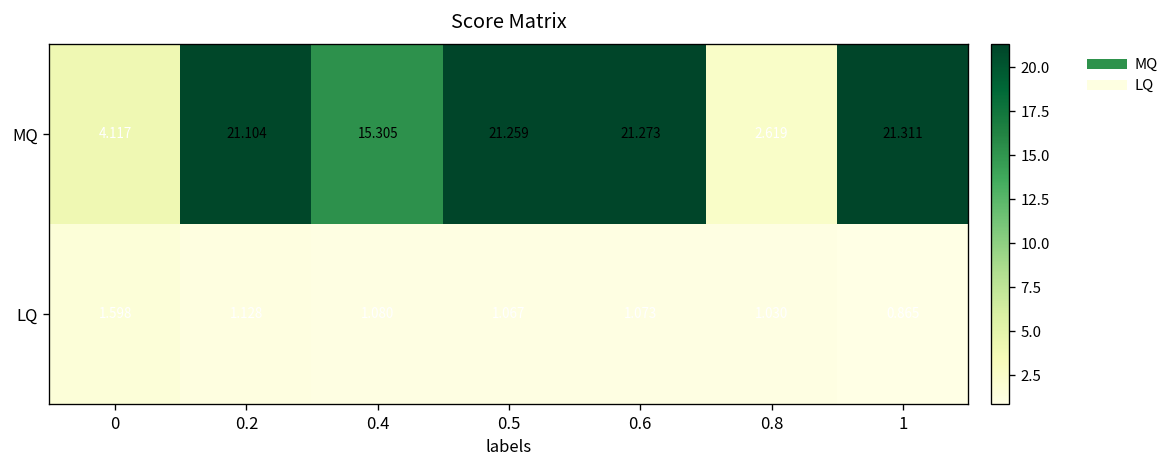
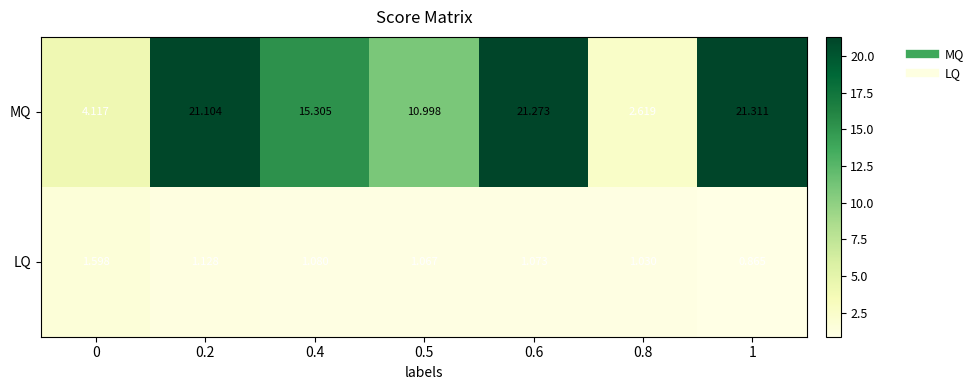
MQ, 0.5: 21.259 -> 10.998
